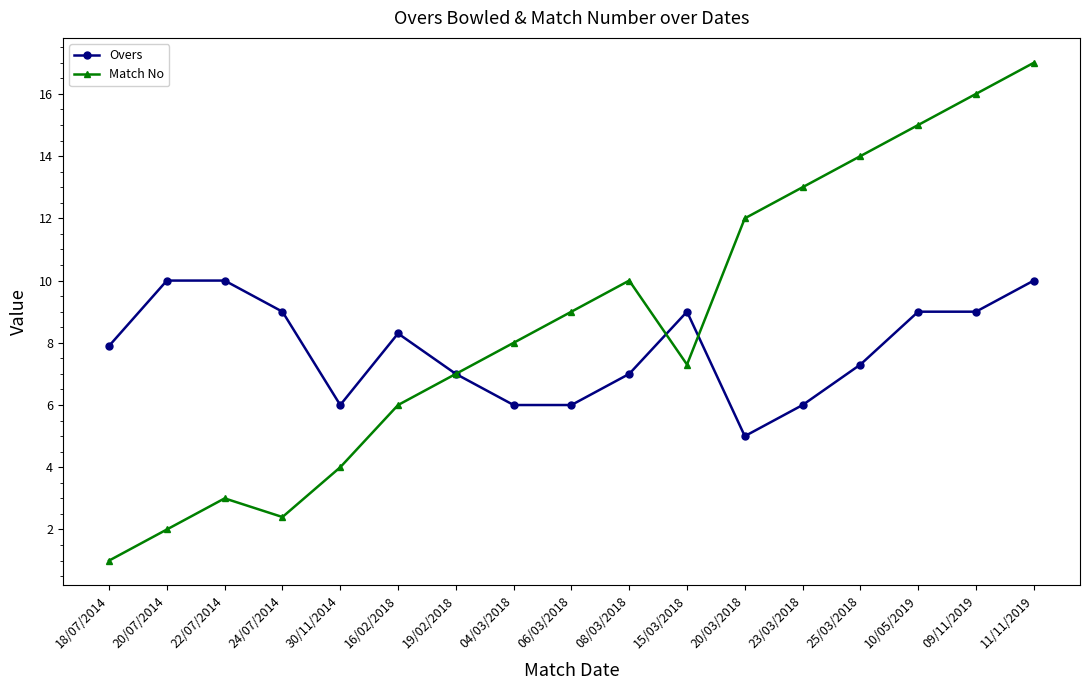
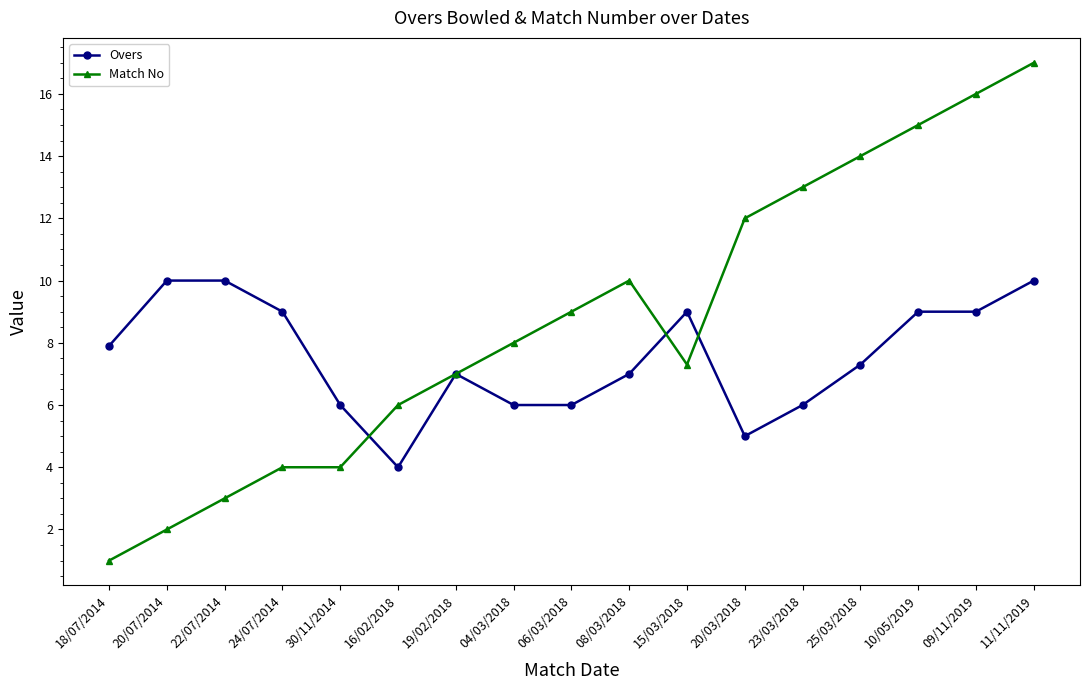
Match No, 24/07/2014: 2.4 -> 4.0
Overs, 16/02/2018: 8.3 -> 4.0
